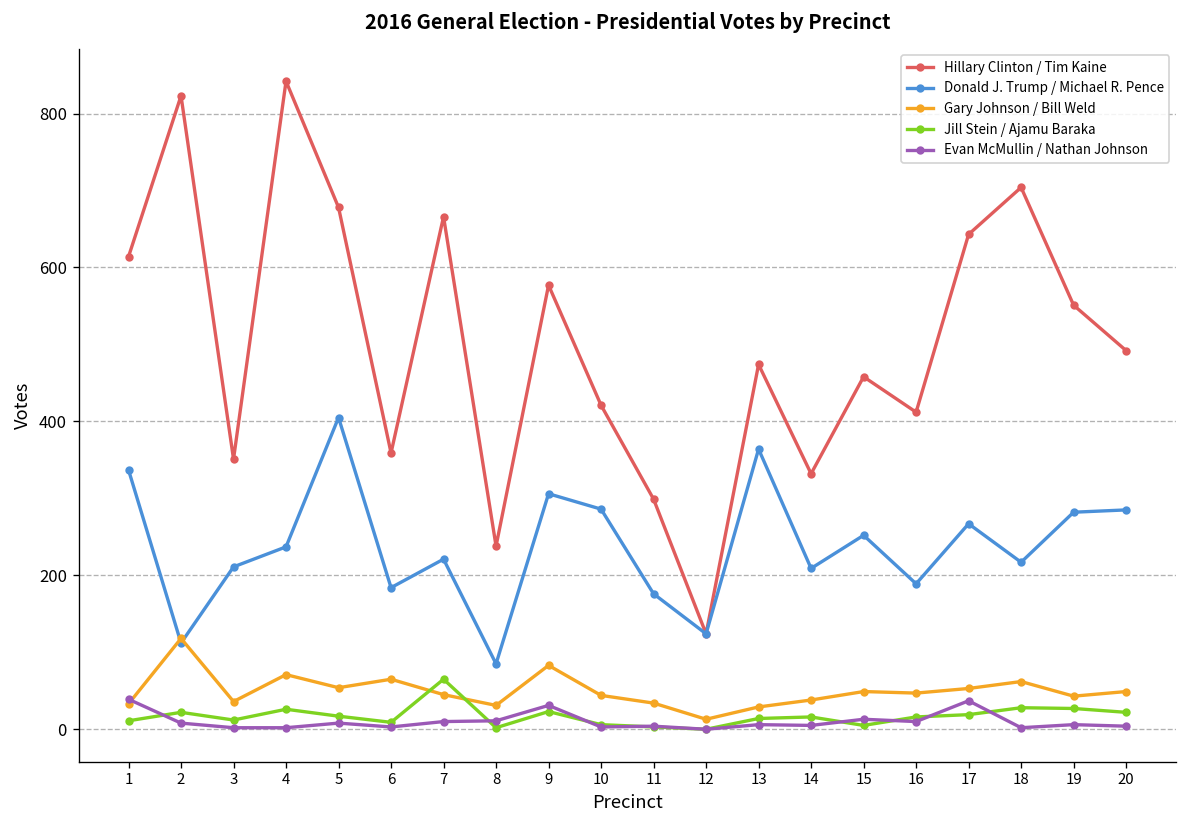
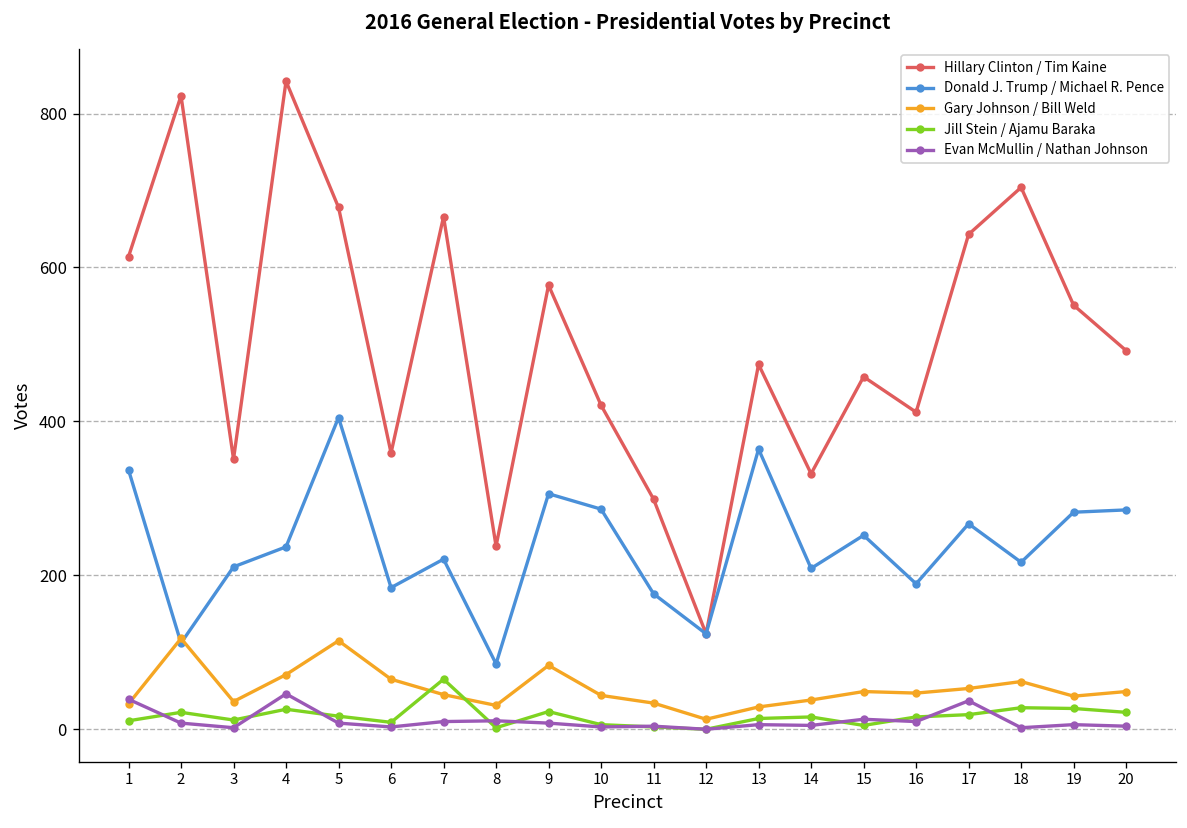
Evan McMullin / Nathan Johnson, 4: 0 -> 50
Gary Johnson / Bill Weld, 5: 50 -> 120
Evan McMullin / Nathan Johnson, 9: 30 -> 10
